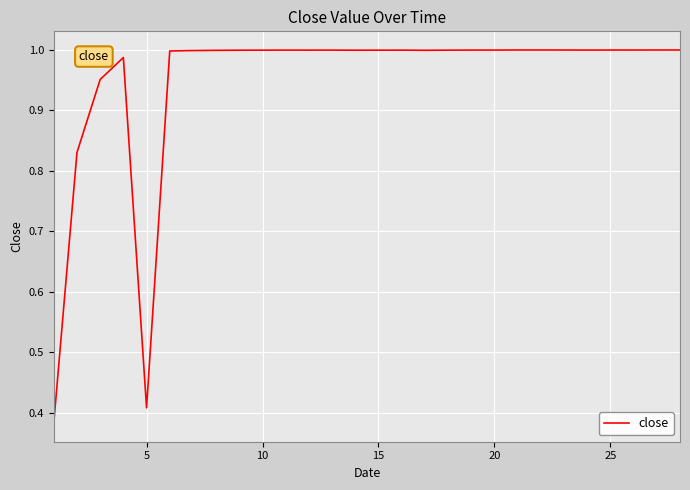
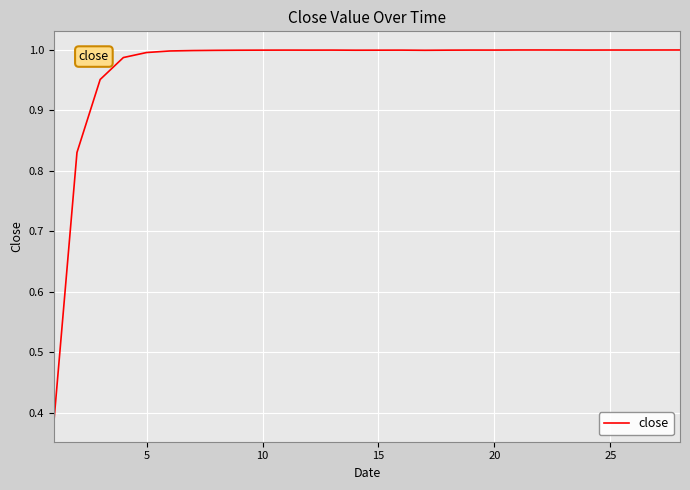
5: 0.41 -> 1.00
